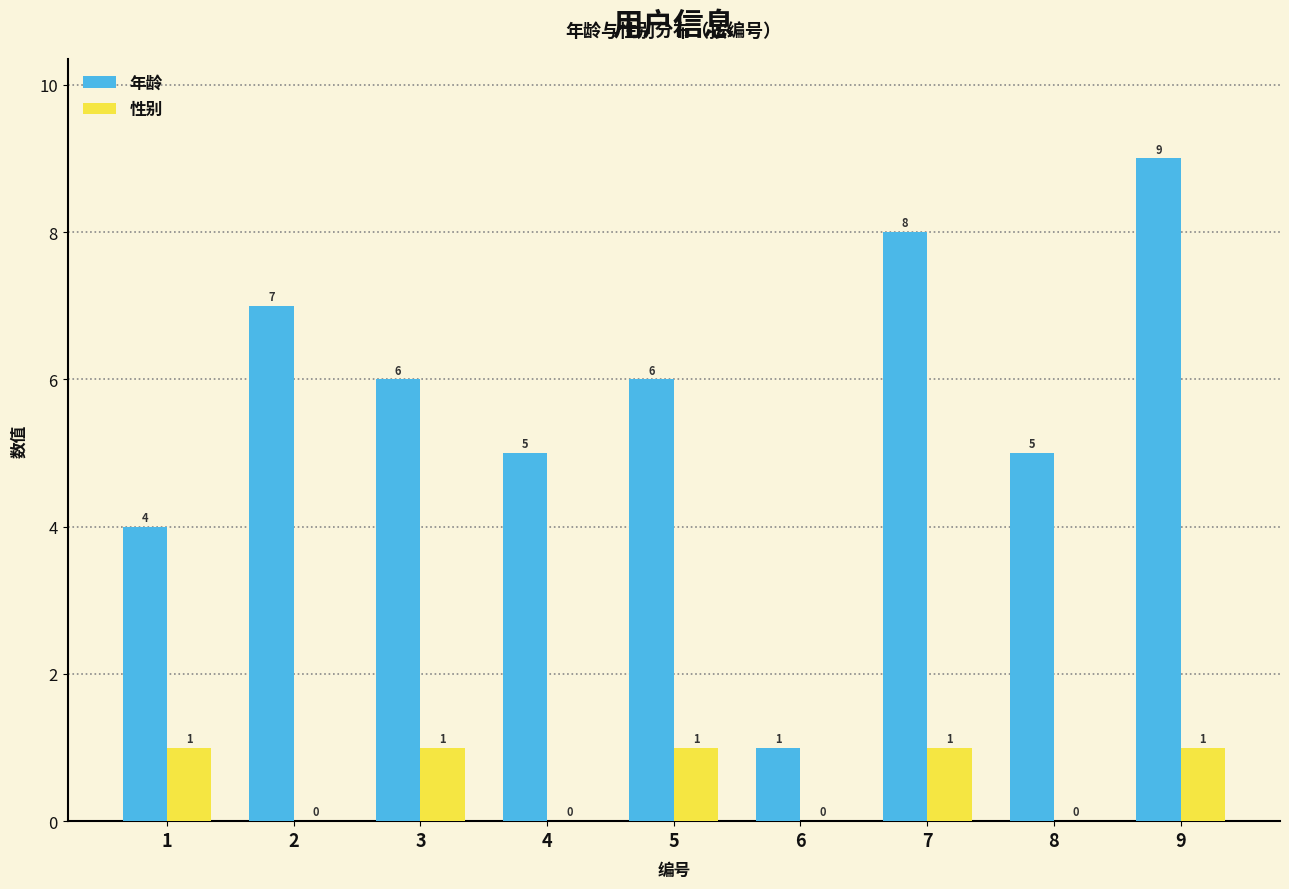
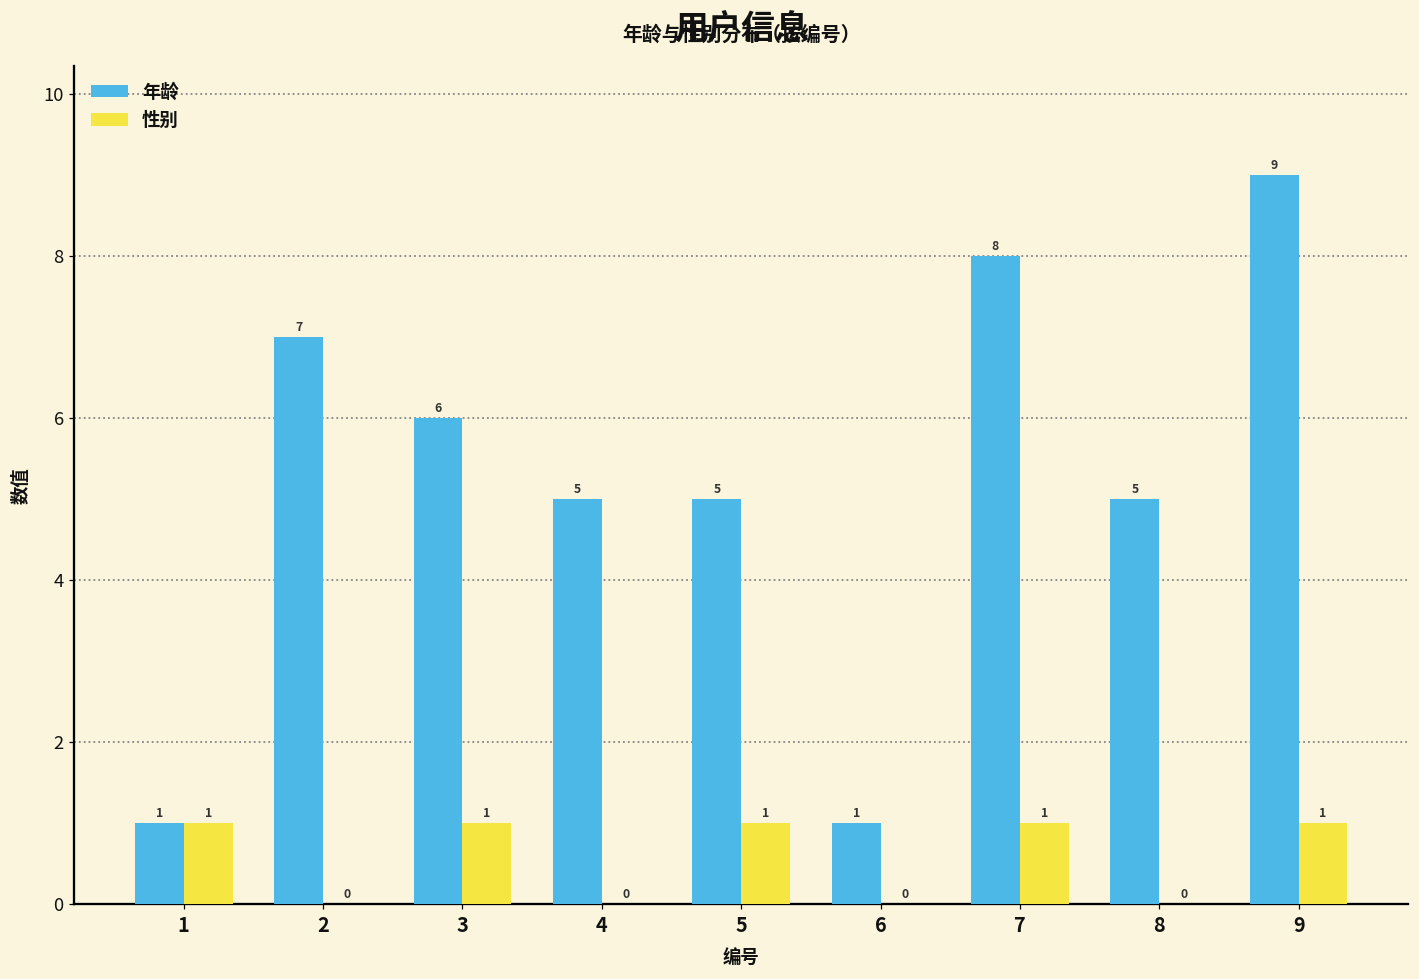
年龄, 1: 4 -> 1
年龄, 5: 6 -> 5
